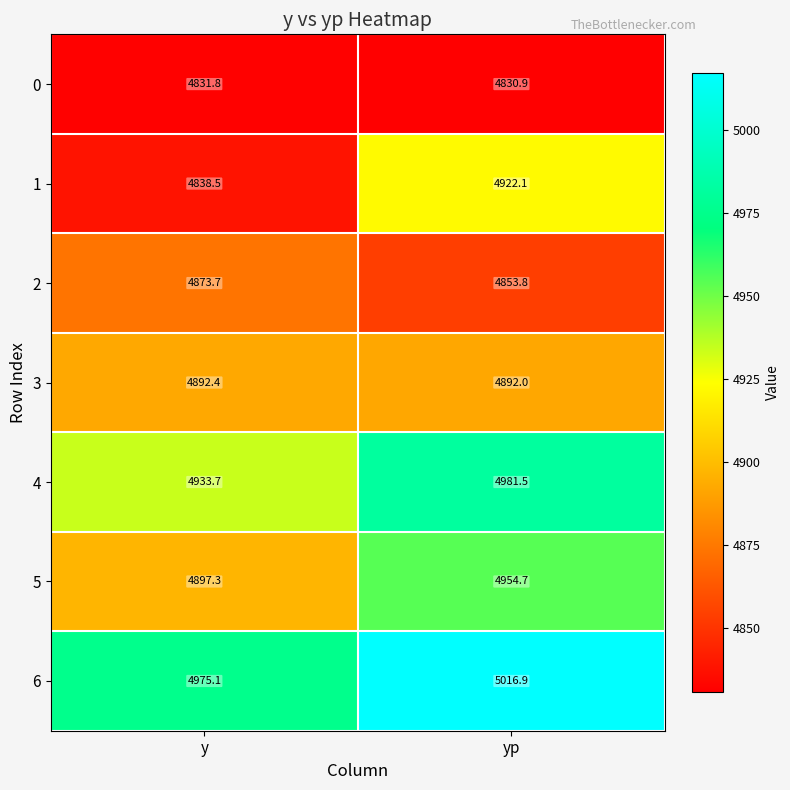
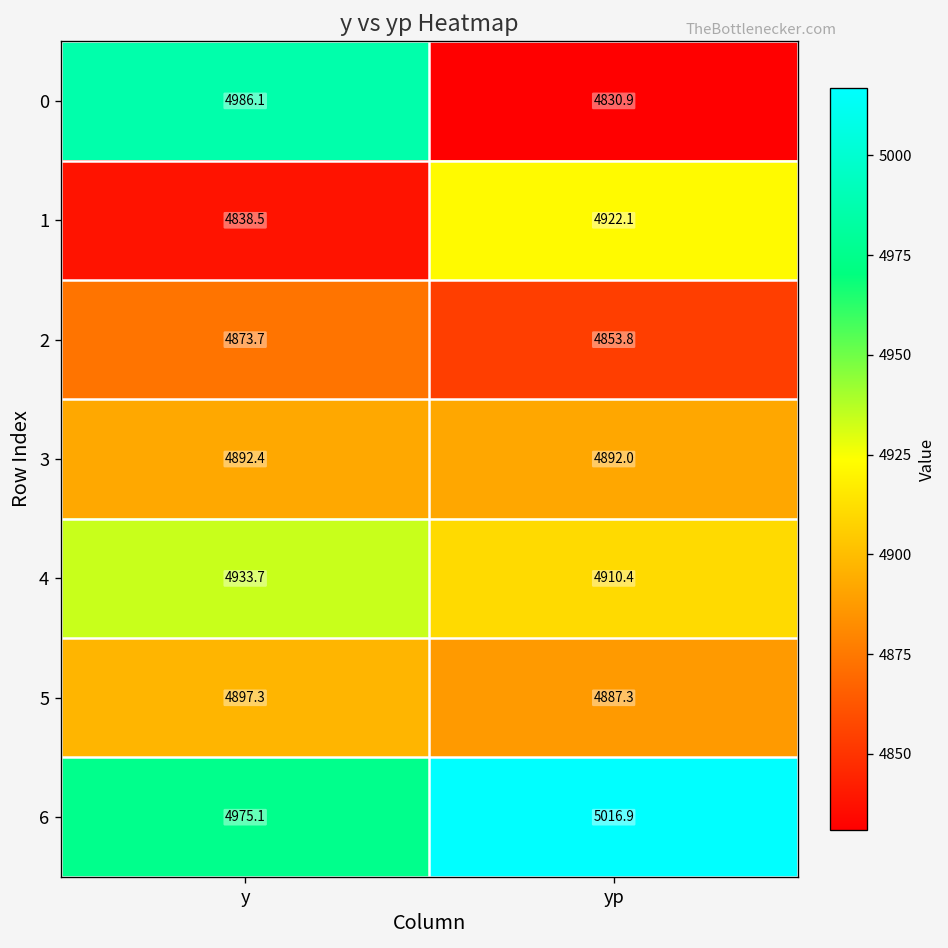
0, y: 4831.8 -> 4986.1
4, yp: 4981.5 -> 4910.4
5, yp: 4954.7 -> 4887.3
